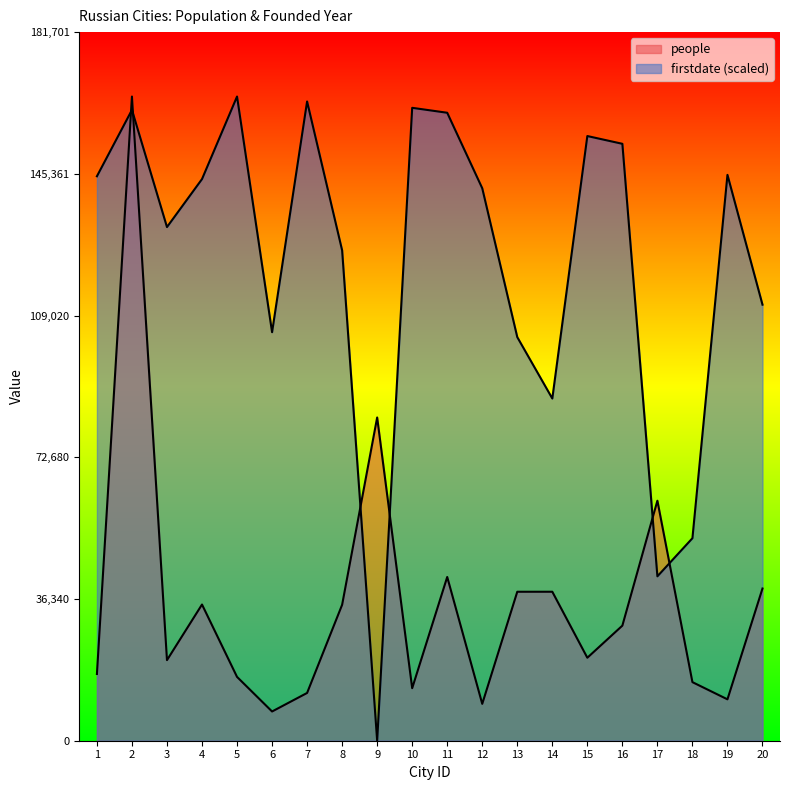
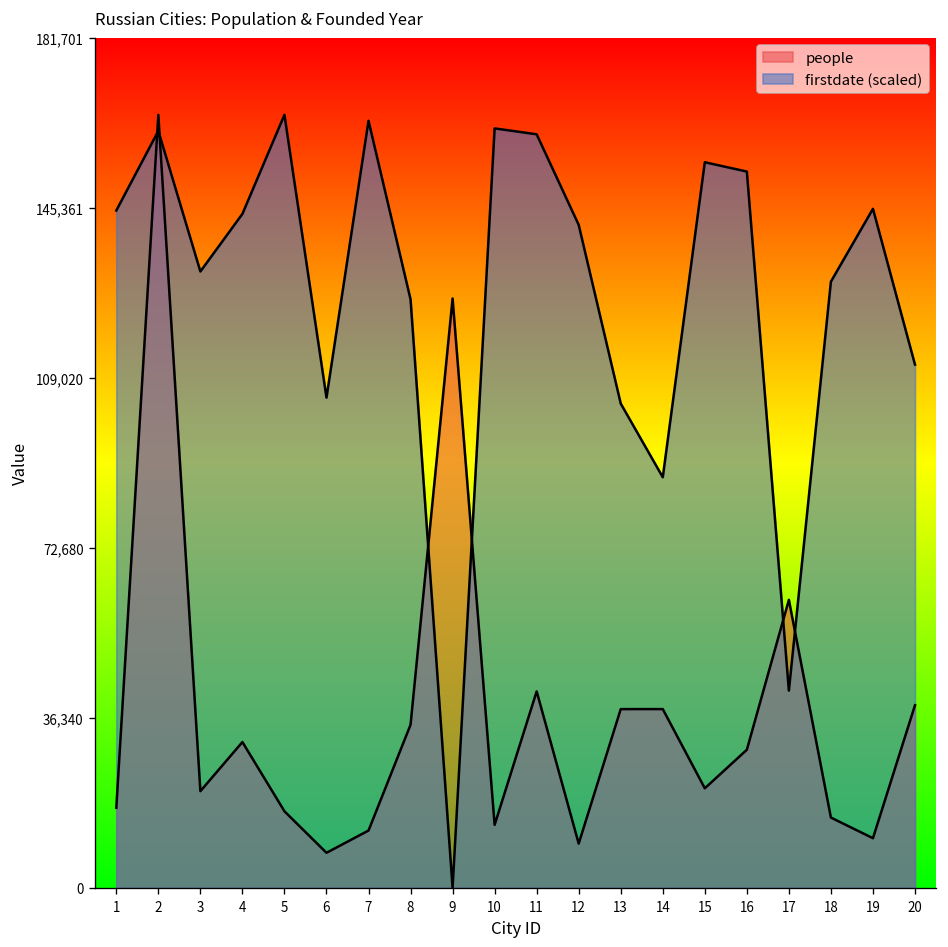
people, 4: 35,000 -> 31,000
people, 9: 83,000 -> 126,000
firstdate (scaled), 18: 52,000 -> 130,000
